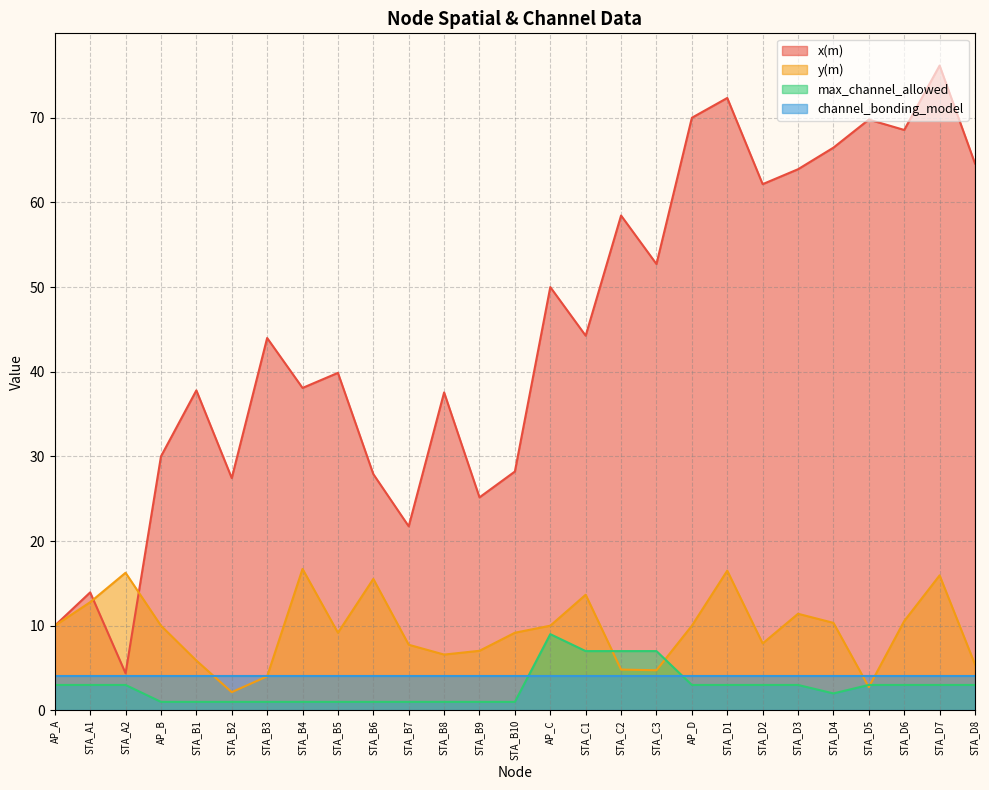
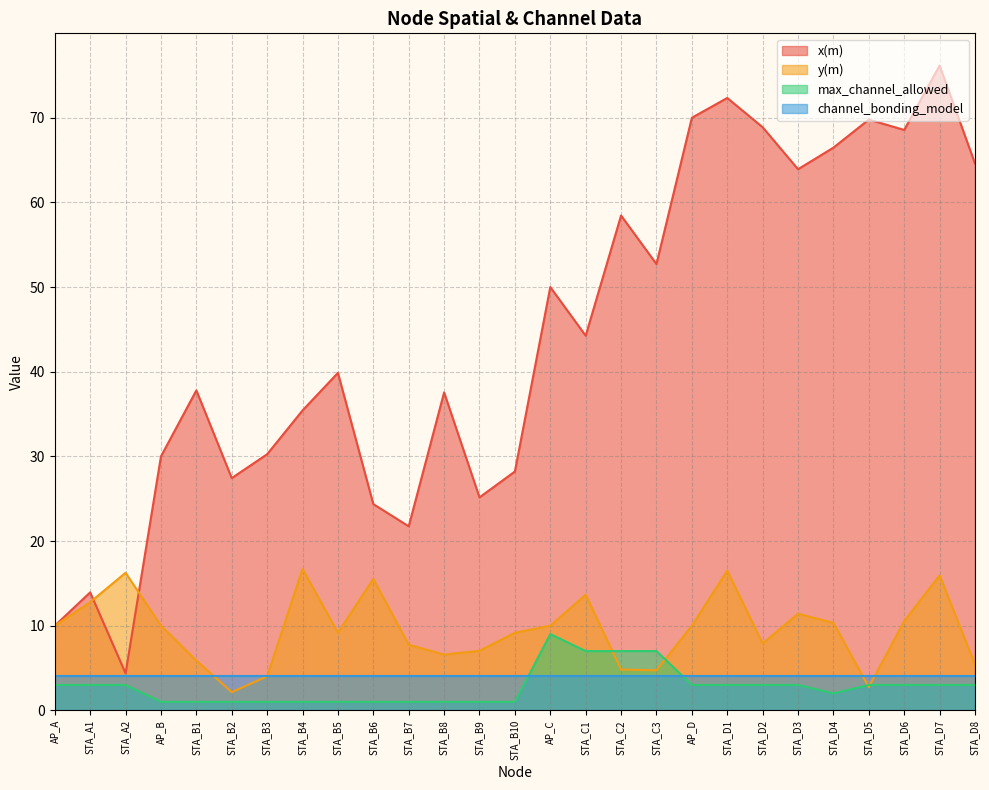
x(m), STA_B3: 44 -> 30
x(m), STA_B4: 38 -> 35
x(m), STA_B6: 28 -> 24
x(m), STA_D2: 62 -> 69
